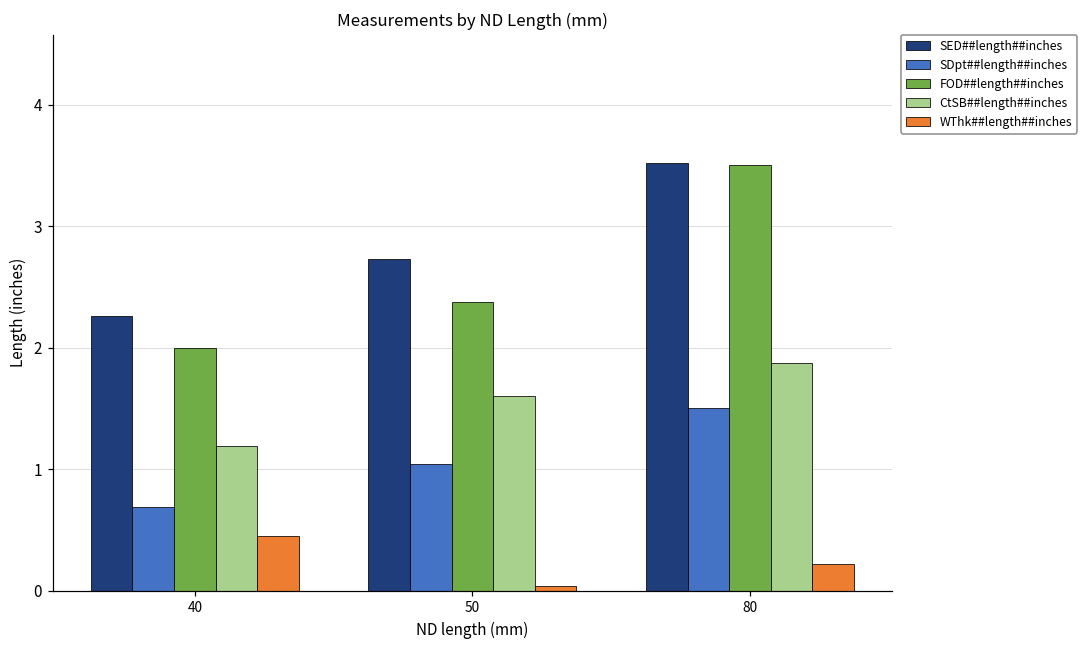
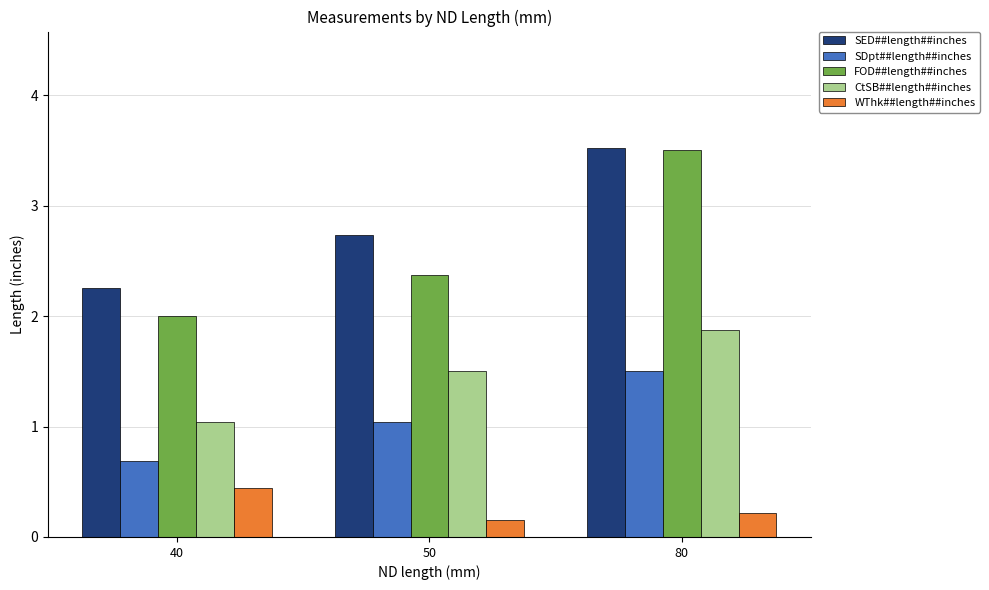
CtSB##length##inches, 40: 1.19 -> 1.04
CtSB##length##inches, 50: 1.6 -> 1.5
WThk##length##inches, 50: 0.04 -> 0.16
